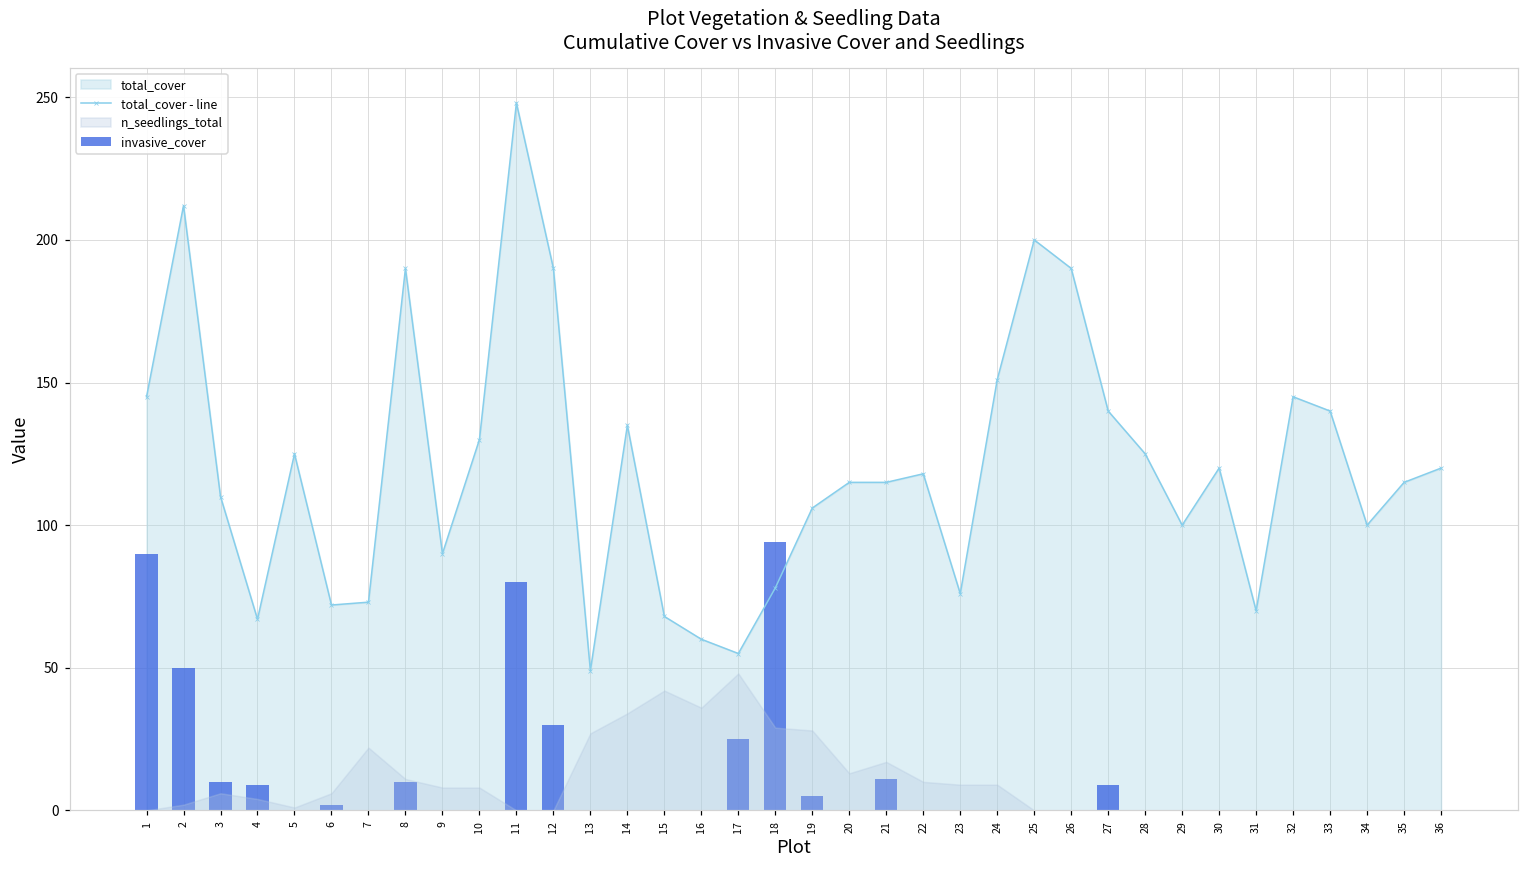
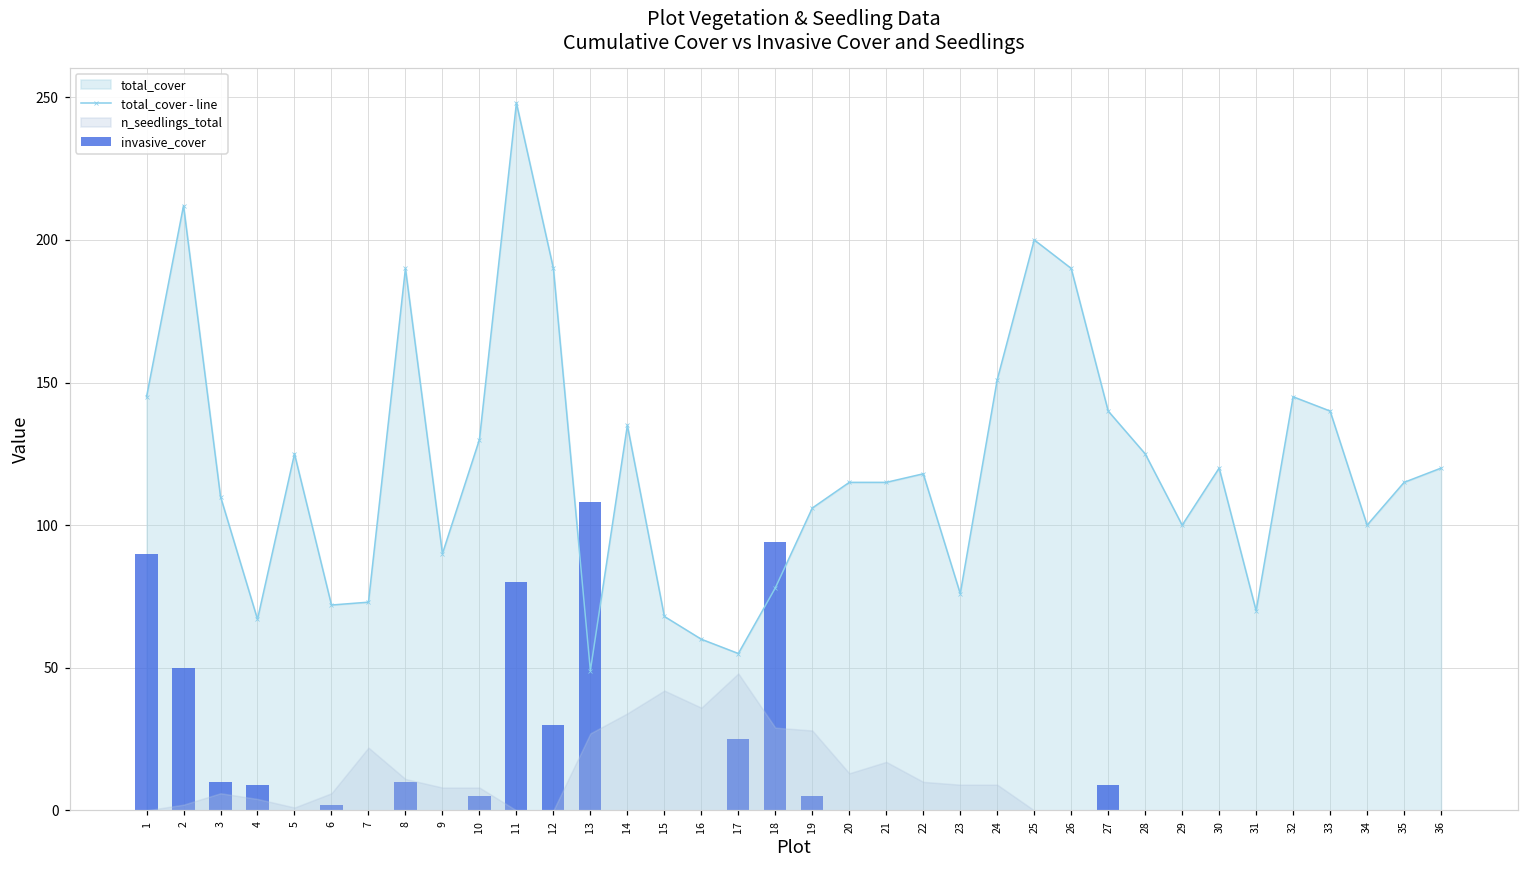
invasive_cover, 10: 0 -> 5
invasive_cover, 13: 0 -> 108
invasive_cover, 21: 11 -> 0
